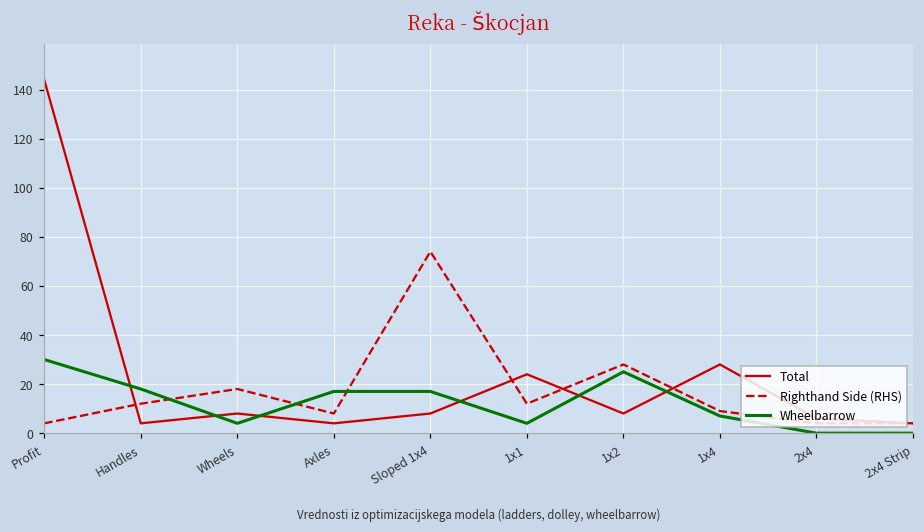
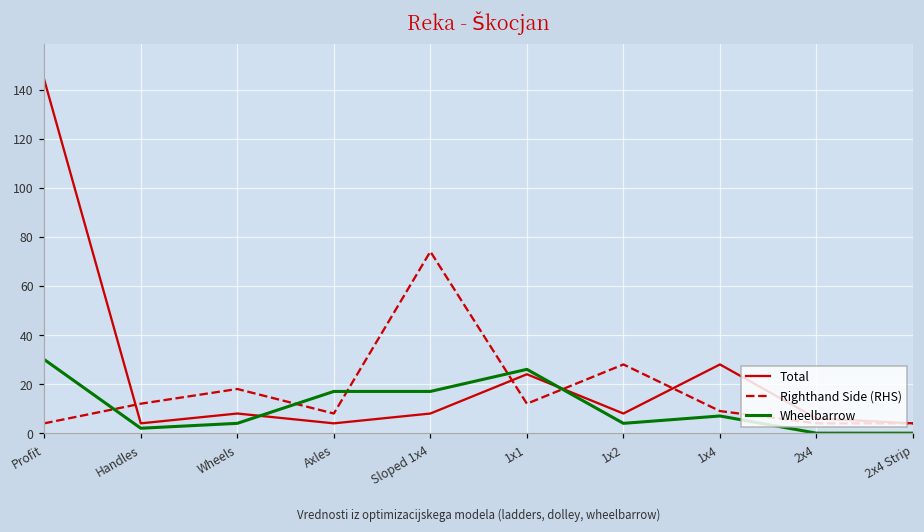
Wheelbarrow, Handles: 18 -> 2
Wheelbarrow, 1x1: 4 -> 26
Wheelbarrow, 1x2: 25 -> 4
